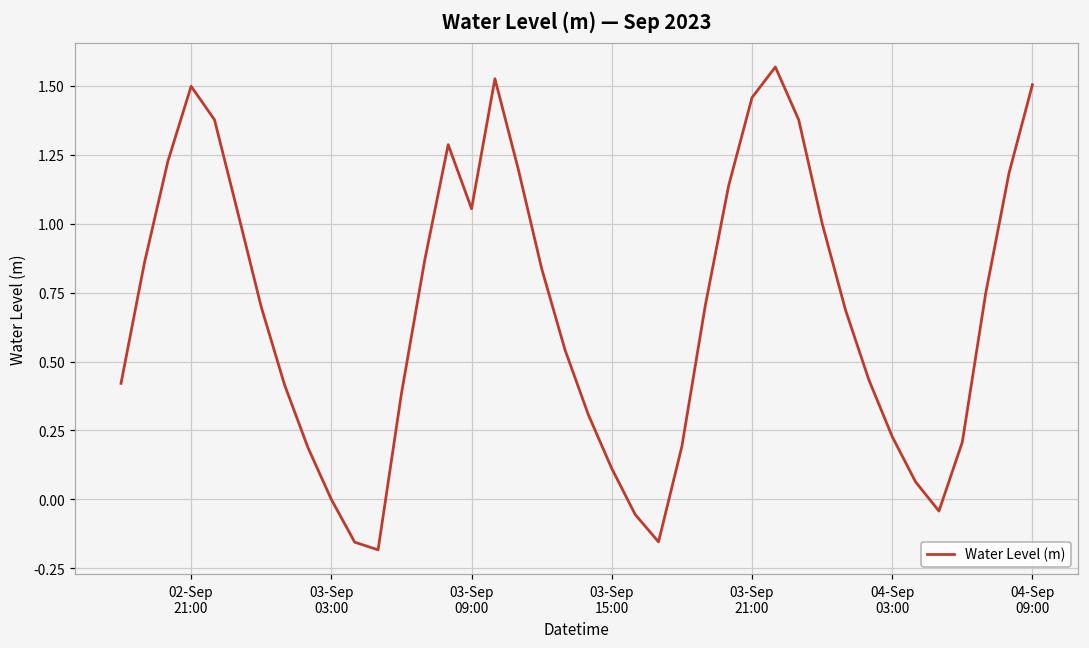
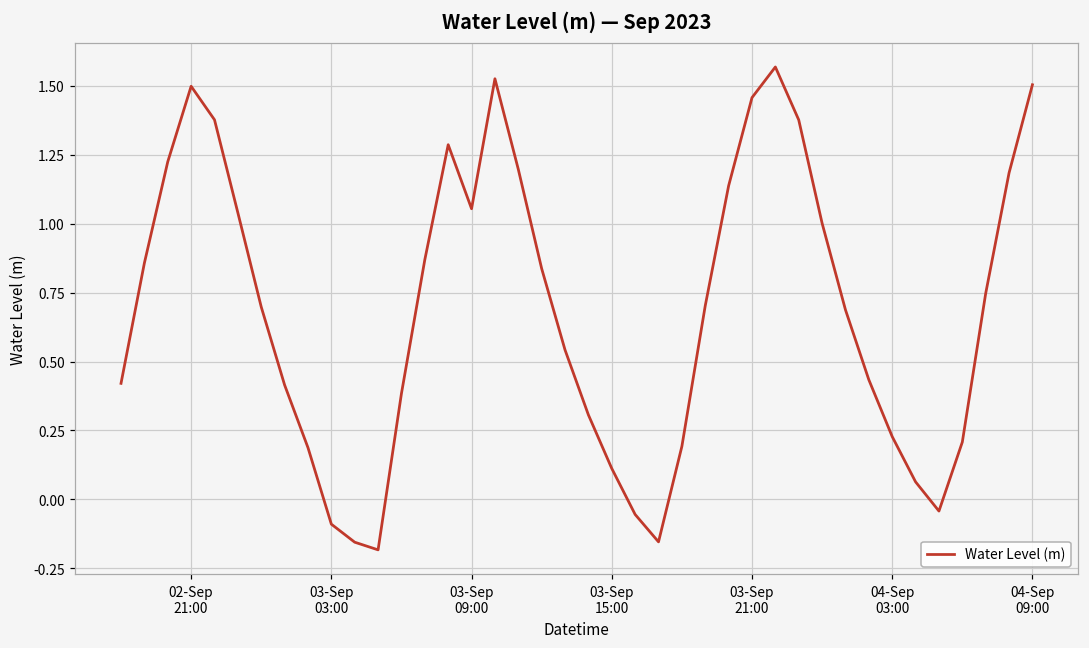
03-Sep 03:00: 0.00 -> -0.09
